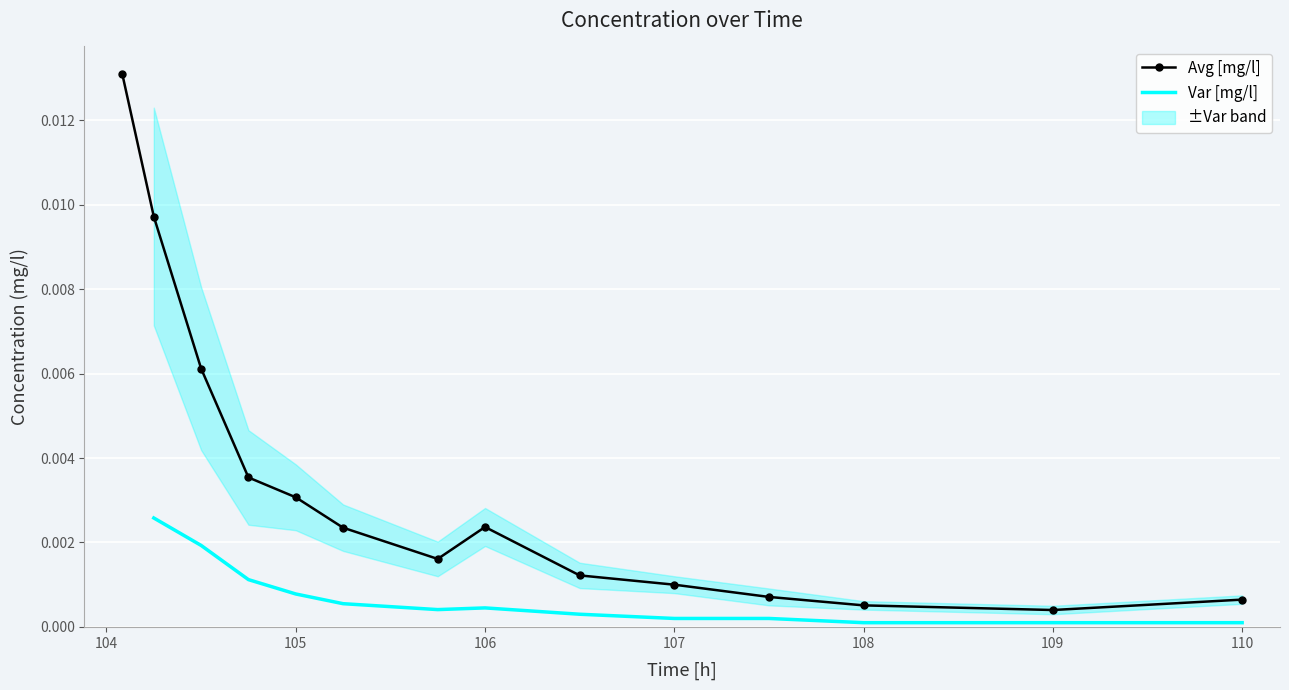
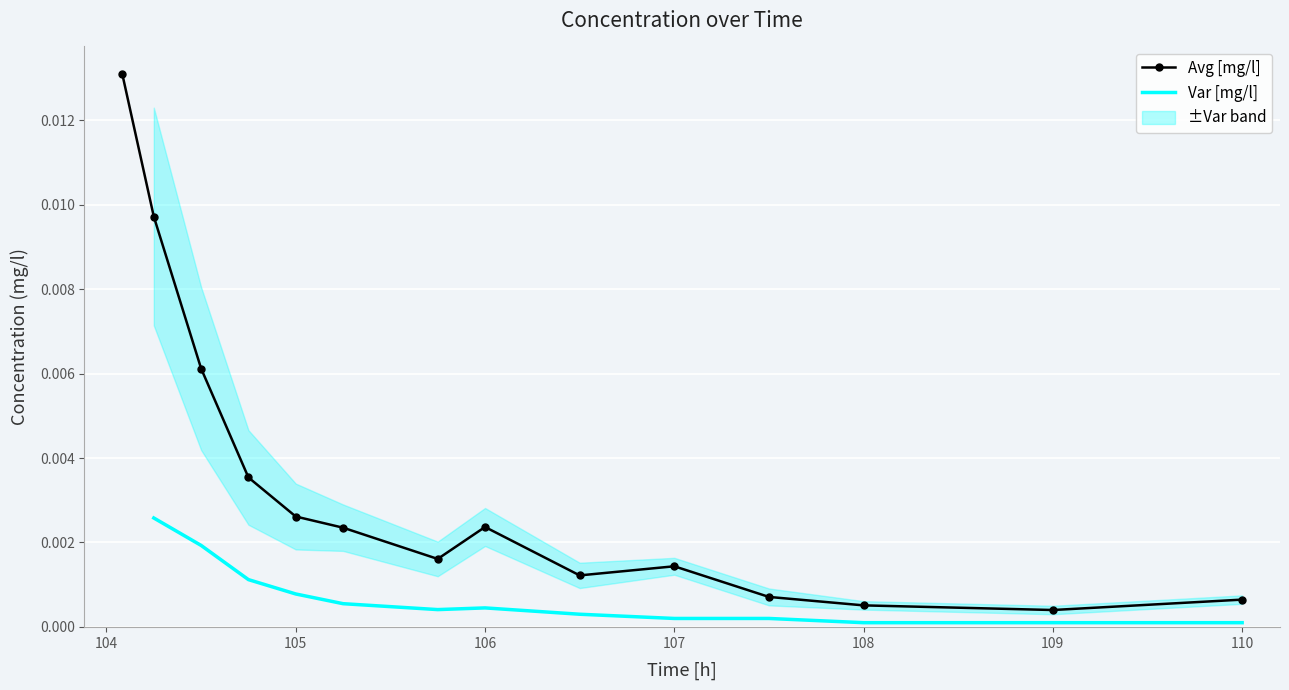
Avg [mg/l], 105: 0.0031 -> 0.0026
Avg [mg/l], 107: 0.0010 -> 0.0014
